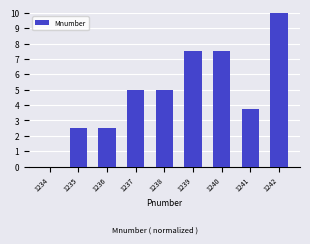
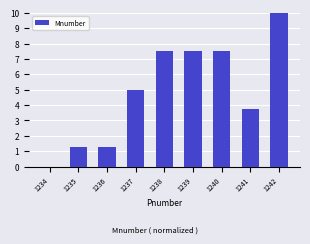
1235: 2.5 -> 1.3
1236: 2.5 -> 1.3
1238: 5.0 -> 7.5
